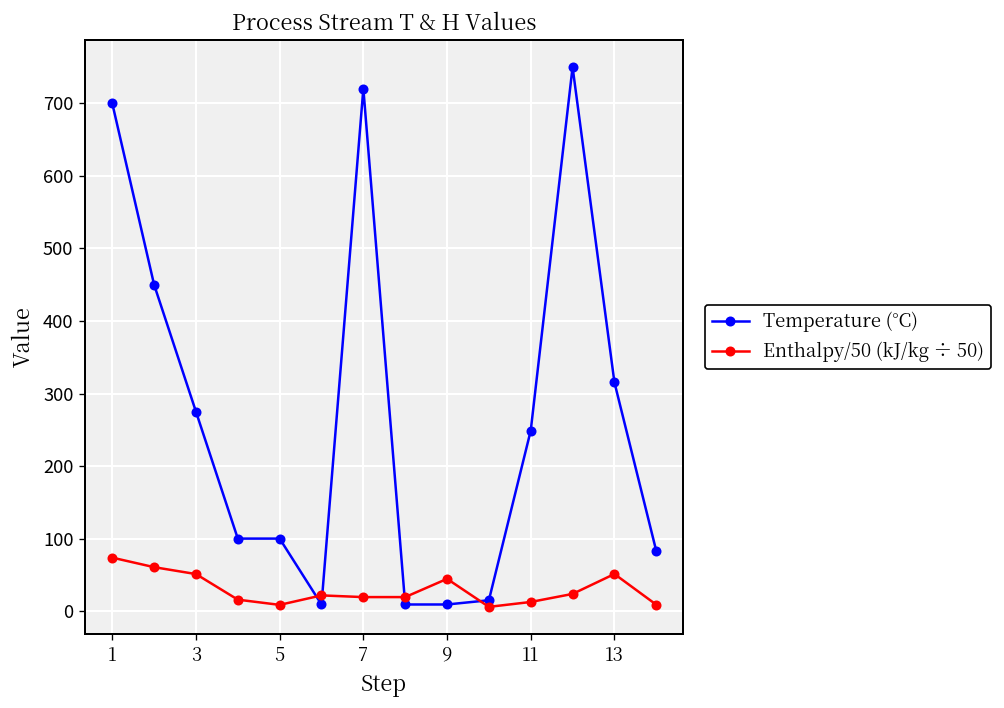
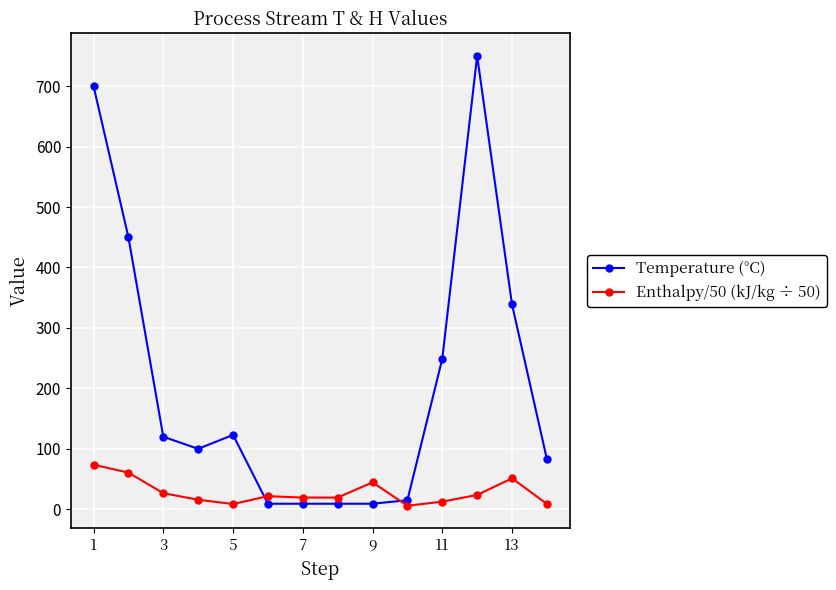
Temperature (°C), 3: 280 -> 120
Enthalpy/50 (kJ/kg ÷ 50), 3: 50 -> 30
Temperature (°C), 5: 100 -> 120
Temperature (°C), 7: 720 -> 10
Temperature (°C), 13: 320 -> 340
